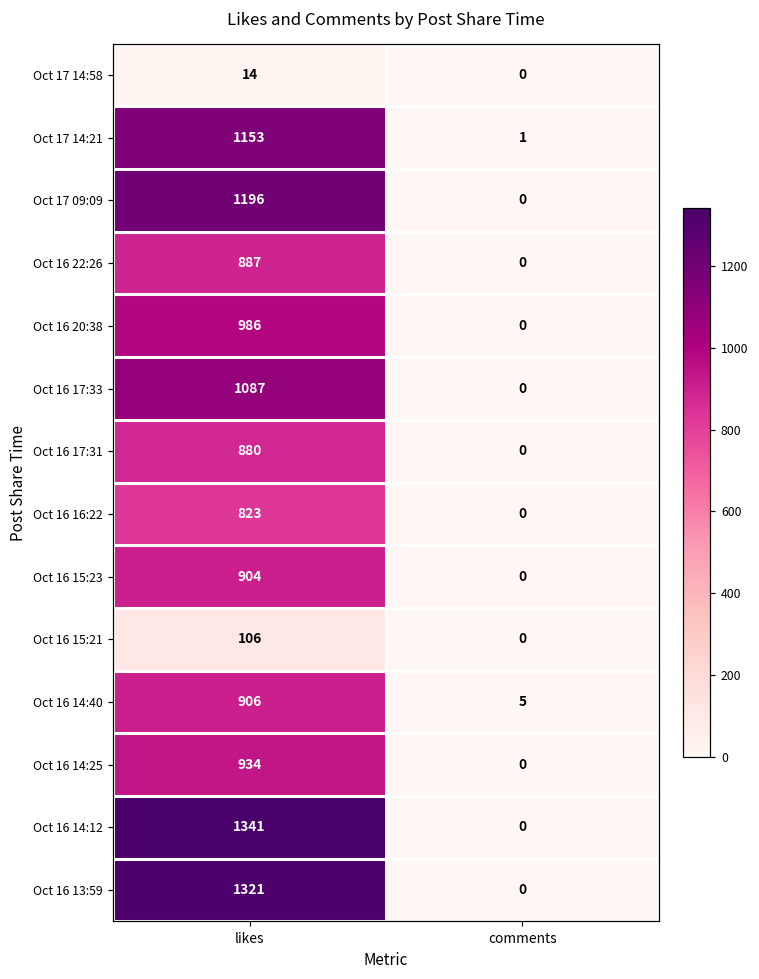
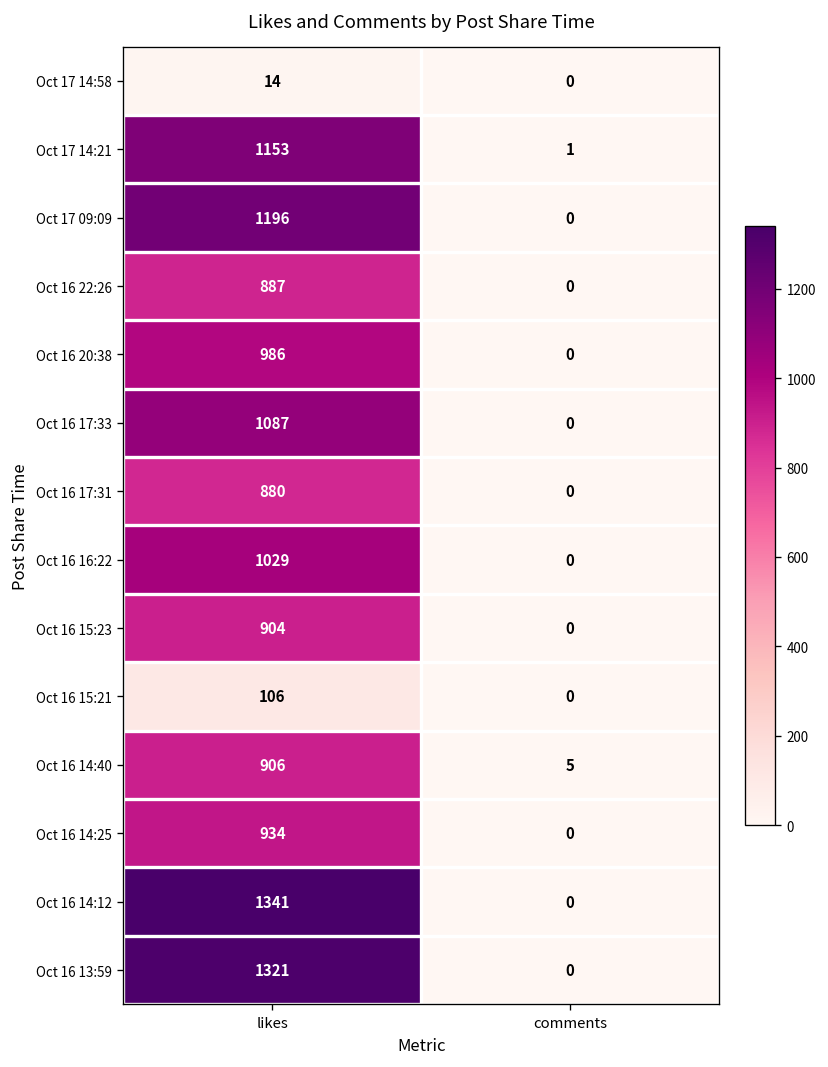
Oct 16 16:22, likes: 823 -> 1029
